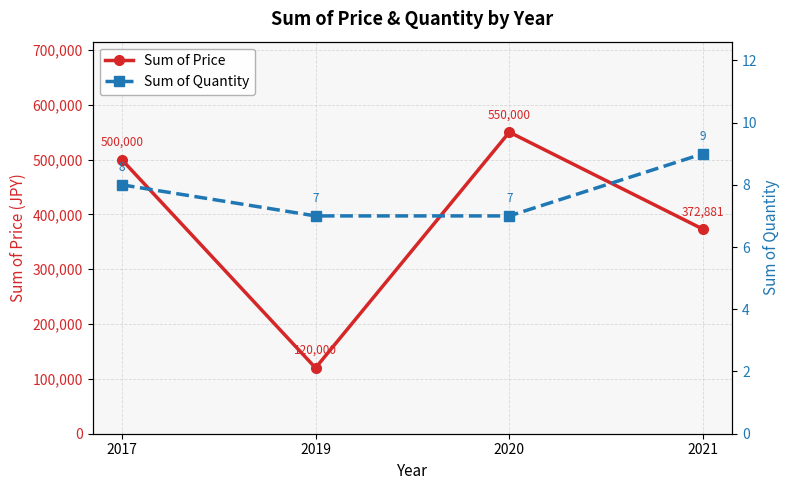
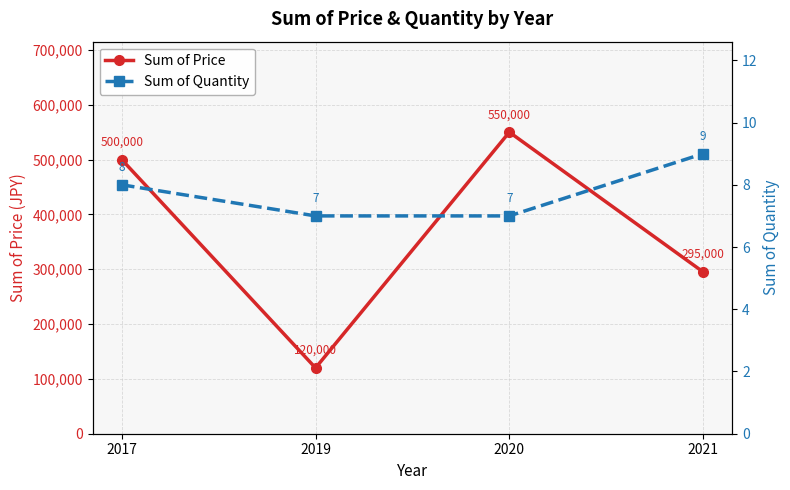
Sum of Price, 2021: 372,881 -> 295,000
